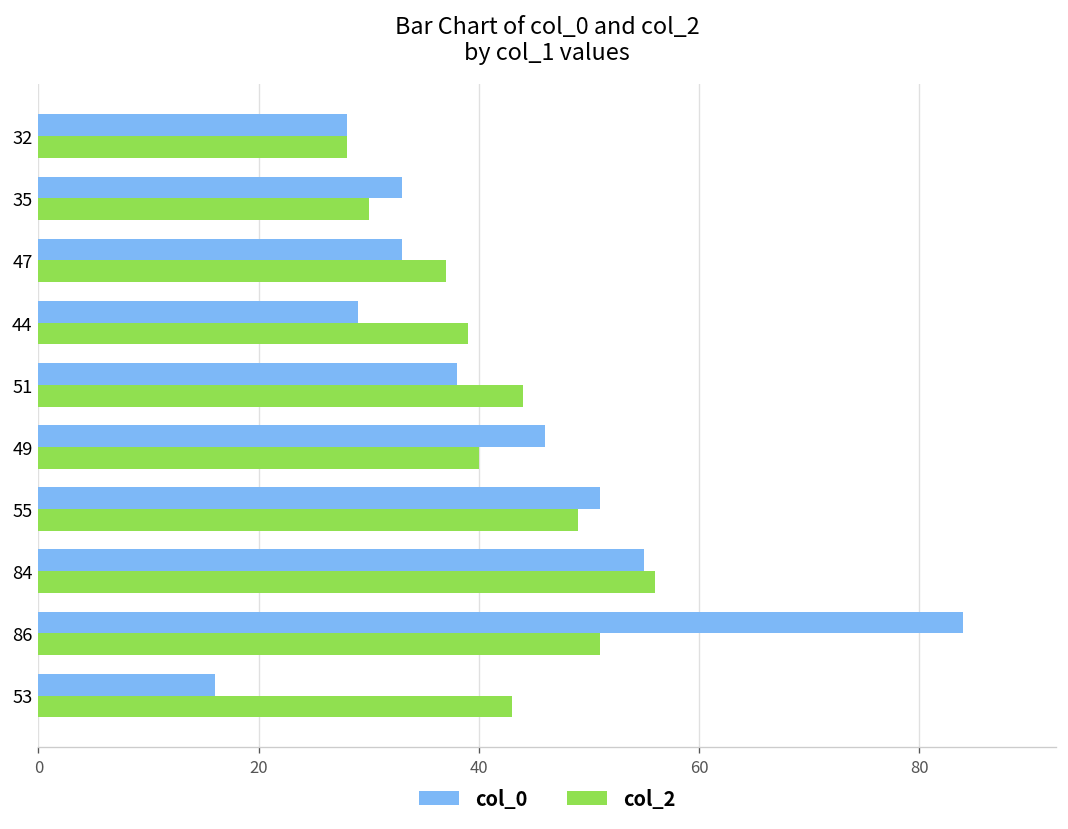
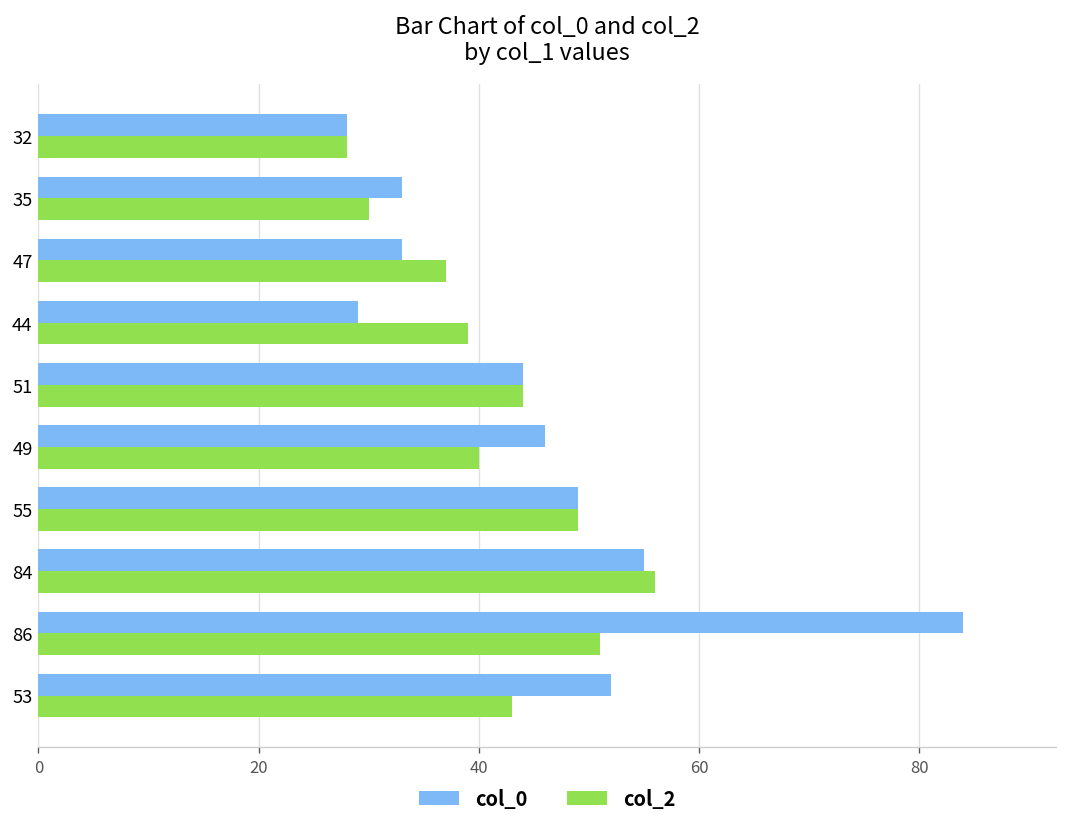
col_0, 51: 38 -> 44
col_0, 55: 51 -> 49
col_0, 53: 16 -> 52
